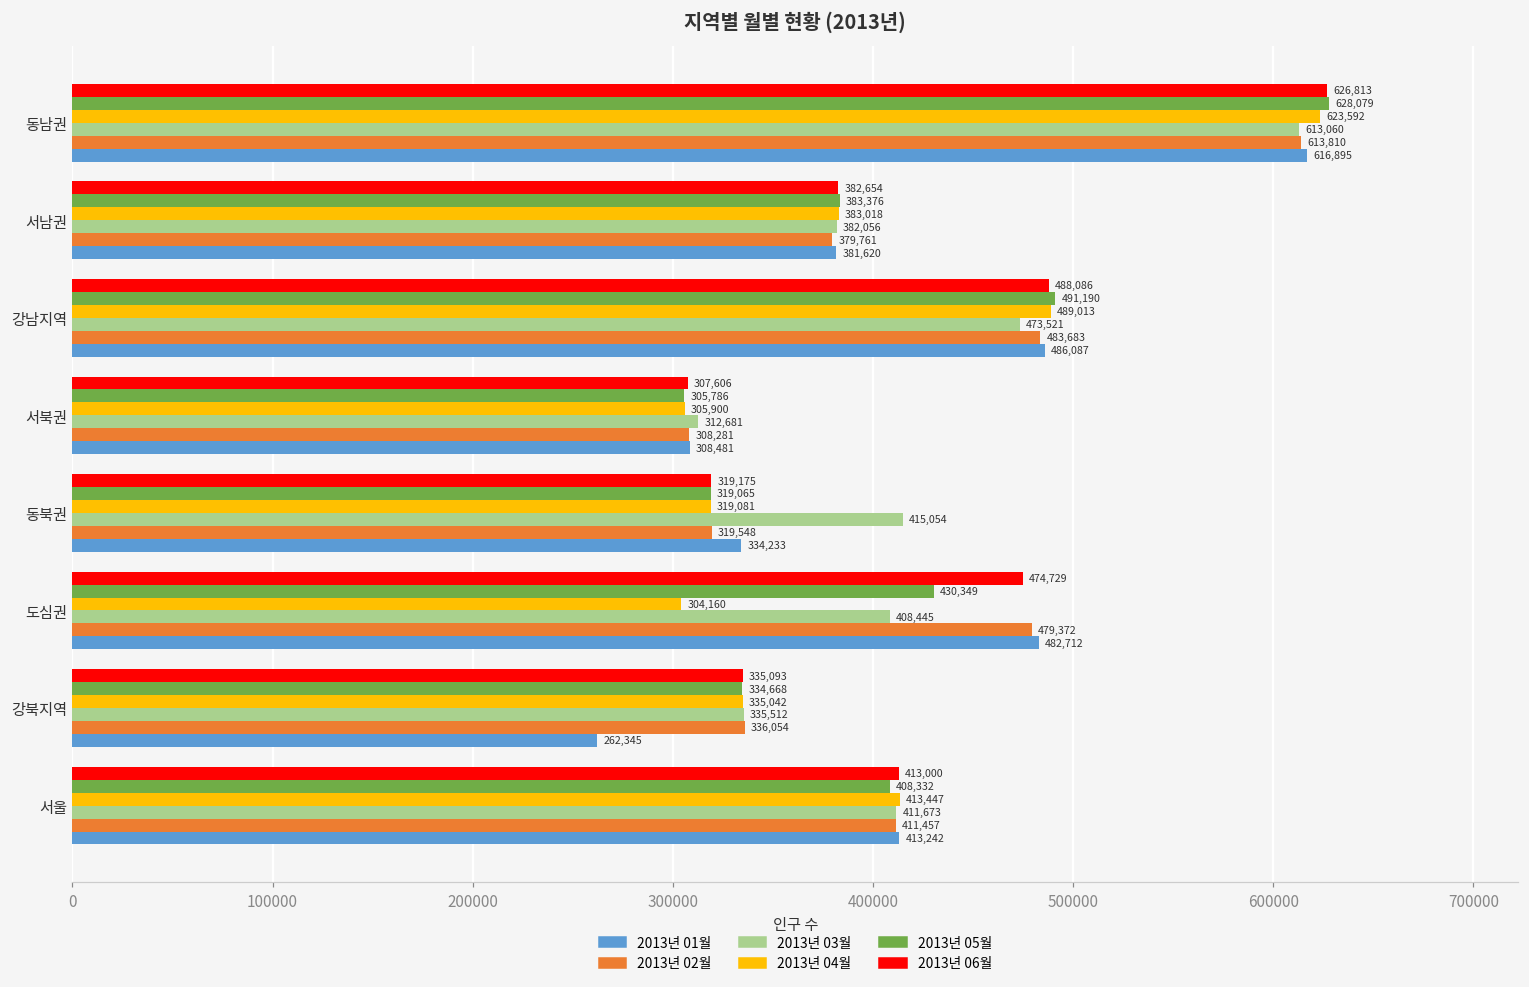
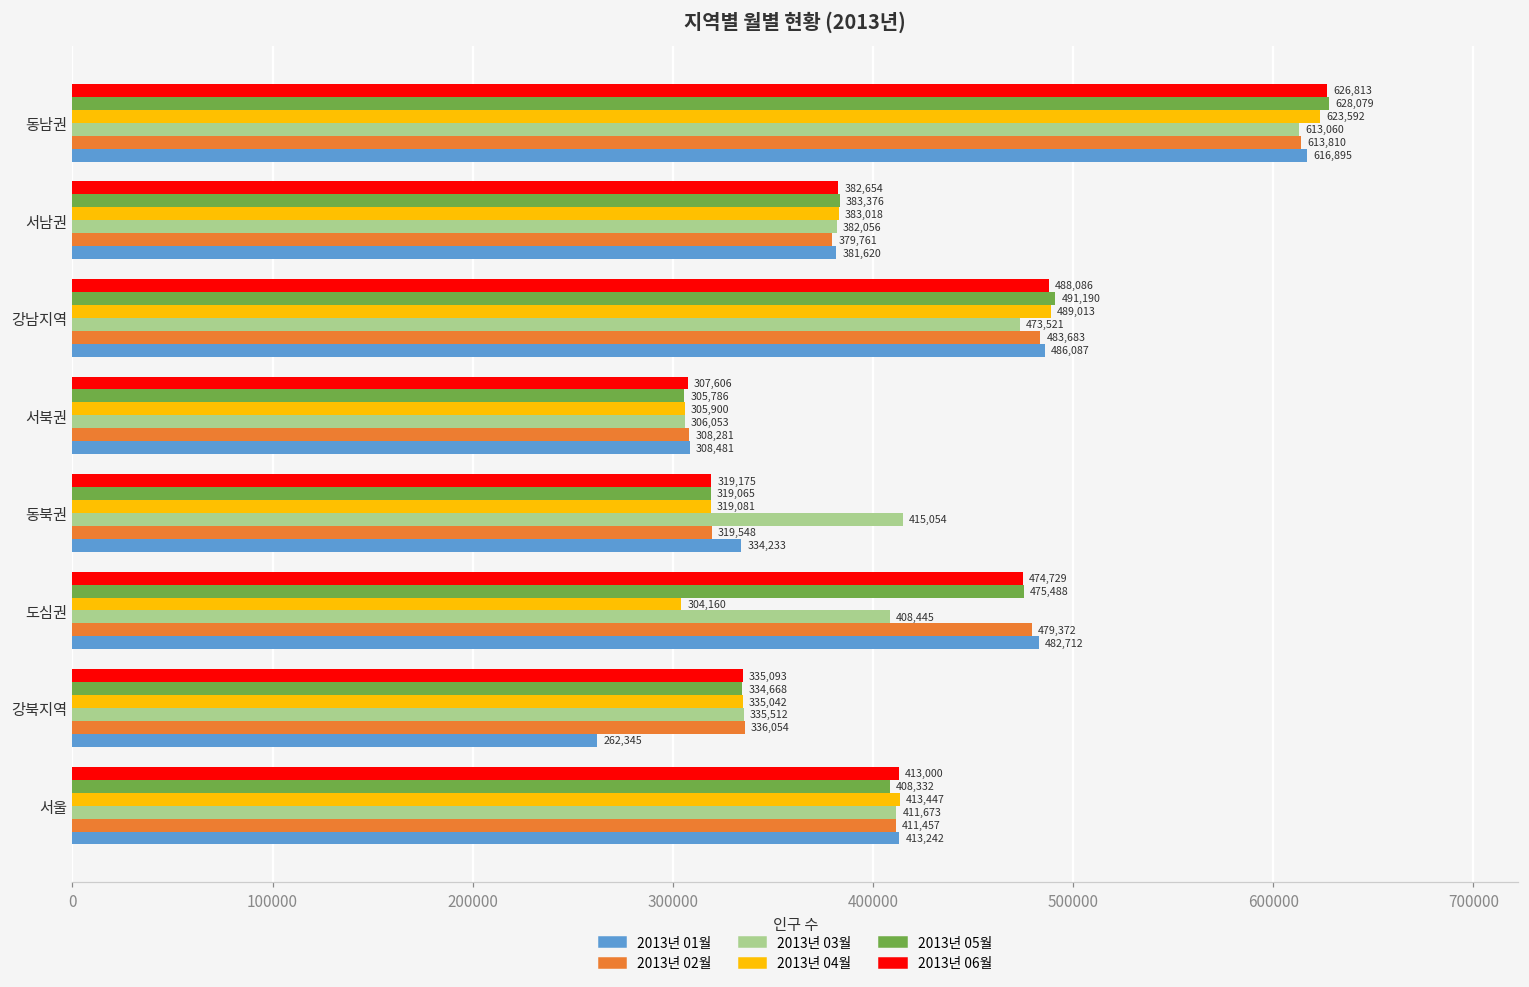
2013년 03월, 서북권: 312,681 -> 306,053
2013년 05월, 도심권: 430,349 -> 475,488
